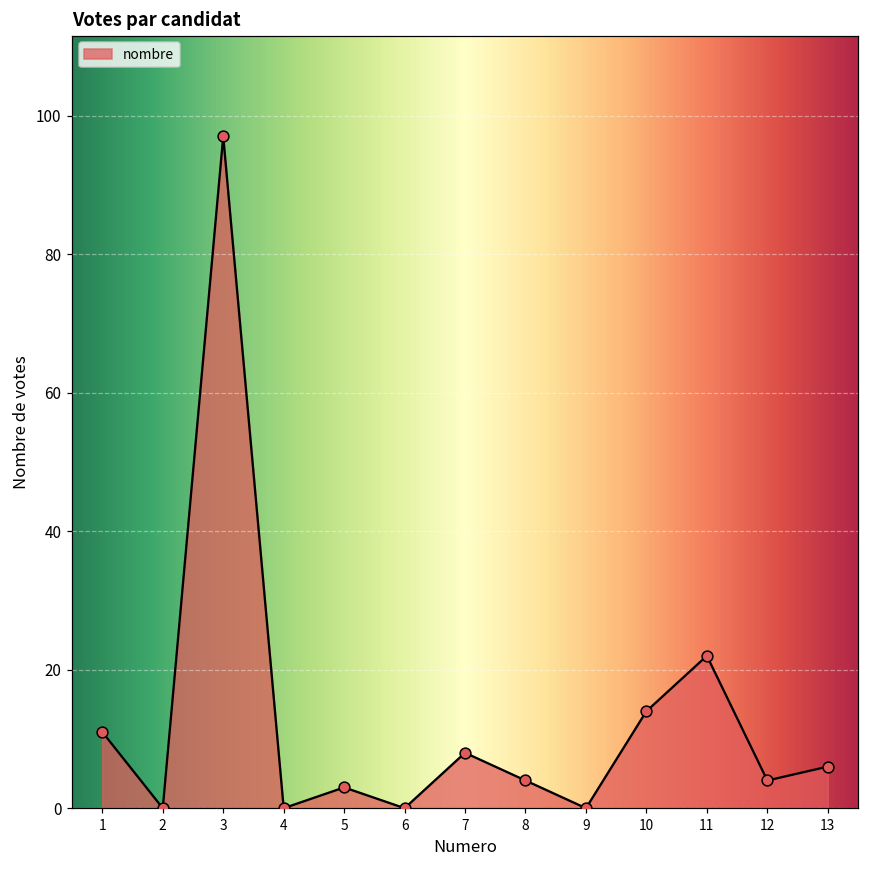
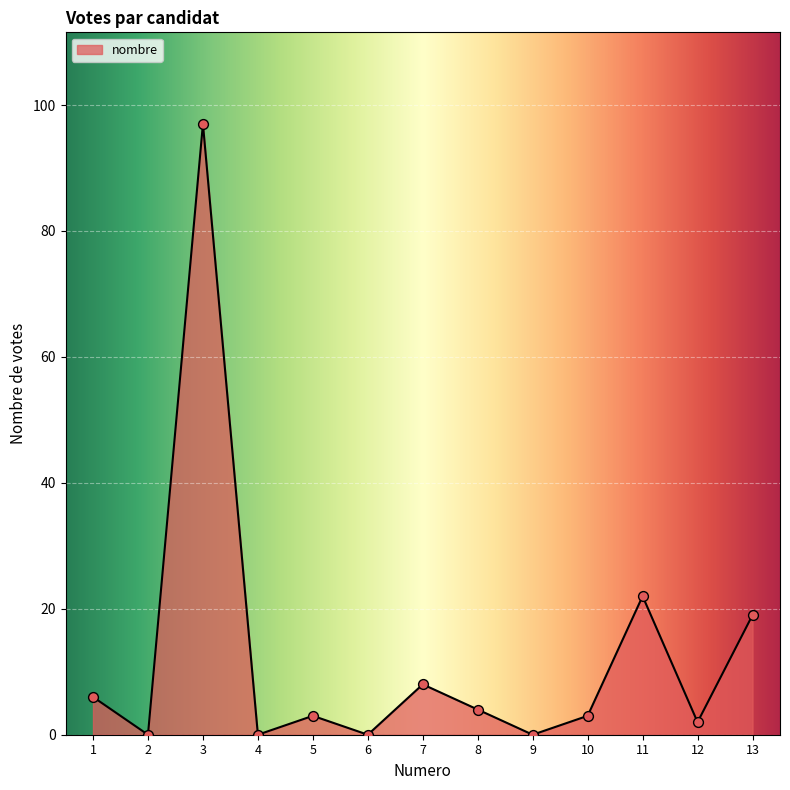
1: 11 -> 6
10: 14 -> 3
12: 4 -> 2
13: 6 -> 19
